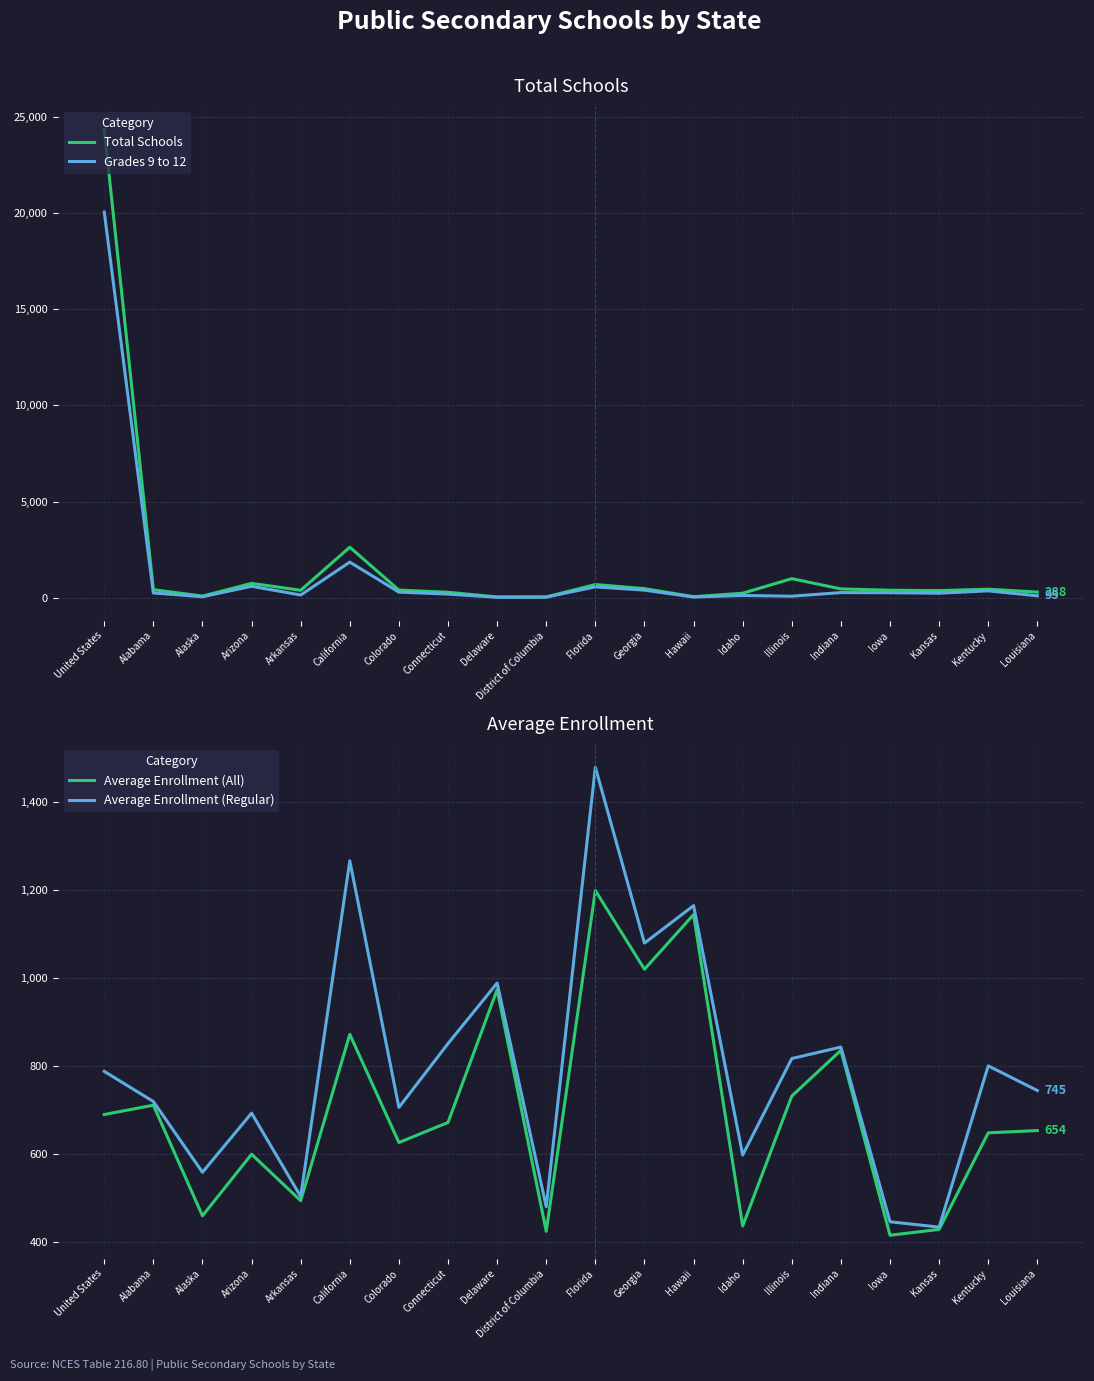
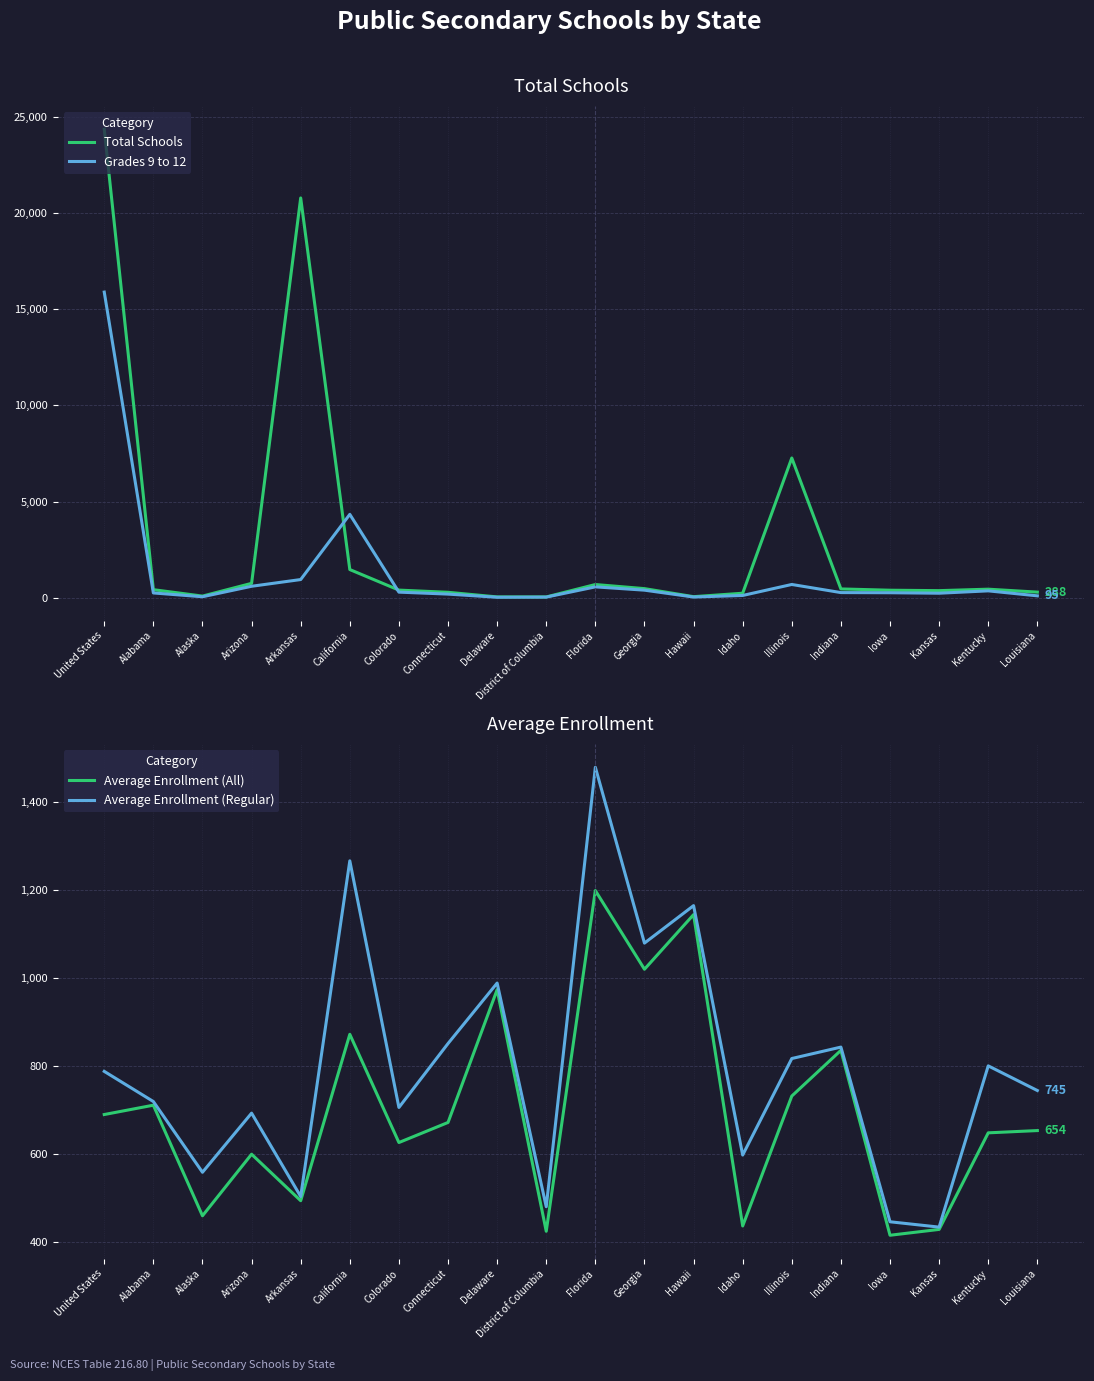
Total Schools, Grades 9 to 12, United States: 20,100 -> 15,900
Total Schools, Total Schools, Arkansas: 400 -> 20,800
Total Schools, Grades 9 to 12, Arkansas: 100 -> 900
Total Schools, Total Schools, California: 2,600 -> 1,500
Total Schools, Grades 9 to 12, California: 1,800 -> 4,300
Total Schools, Total Schools, Illinois: 1,000 -> 7,300
Total Schools, Grades 9 to 12, Illinois: 100 -> 700
